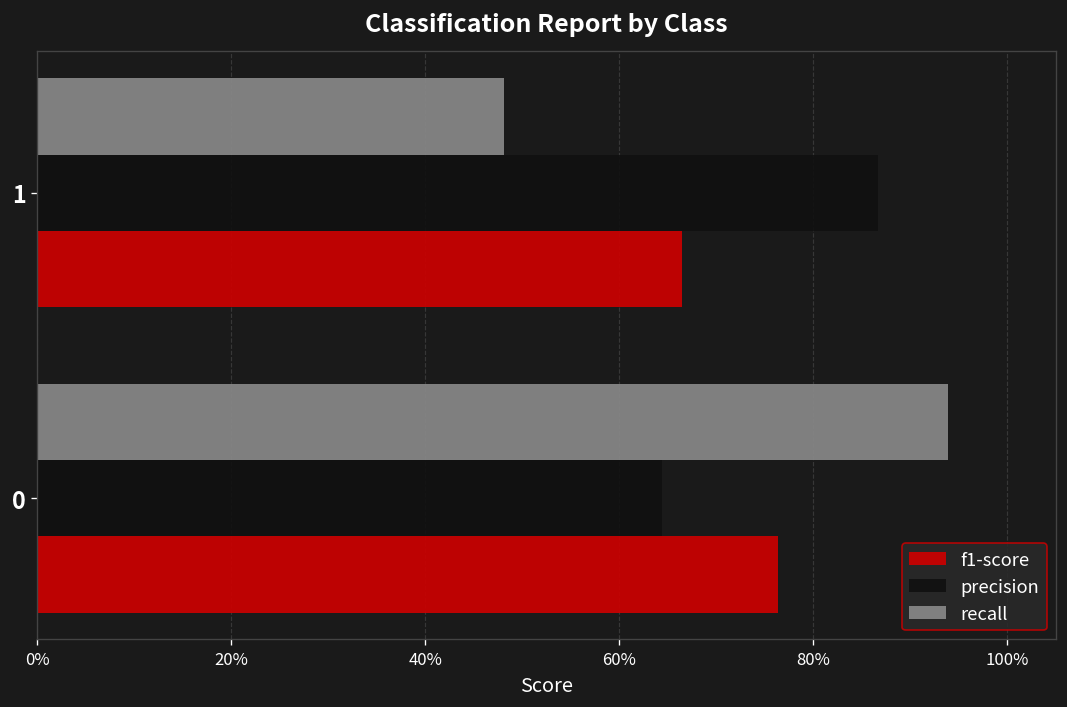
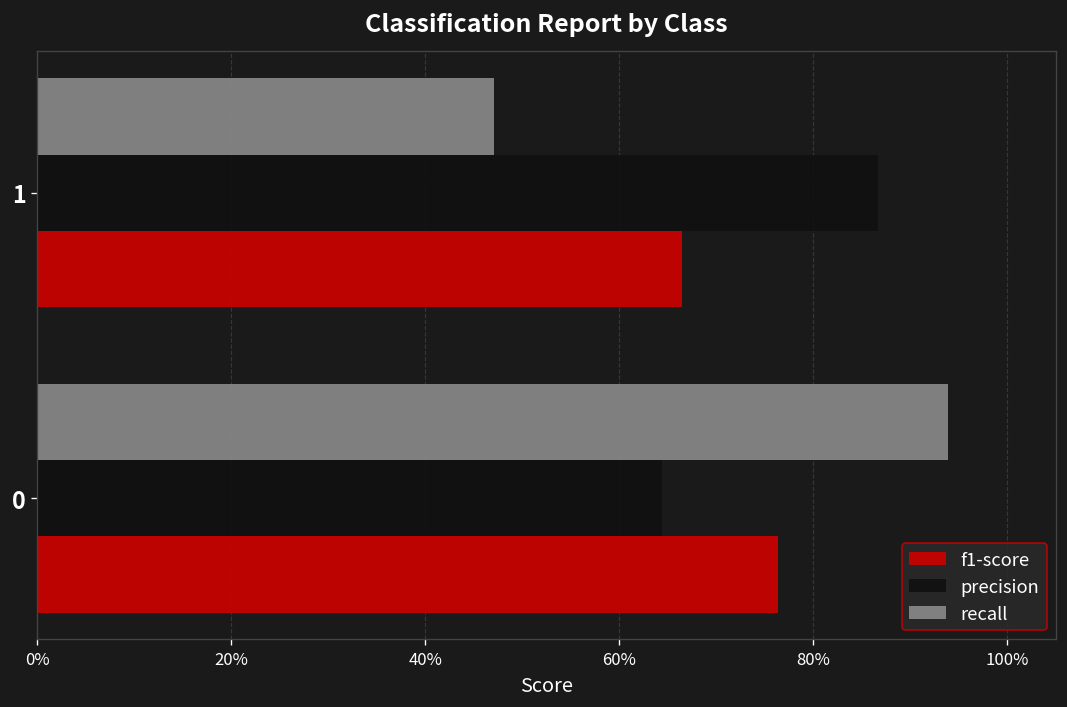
recall, 1: 48% -> 47%
